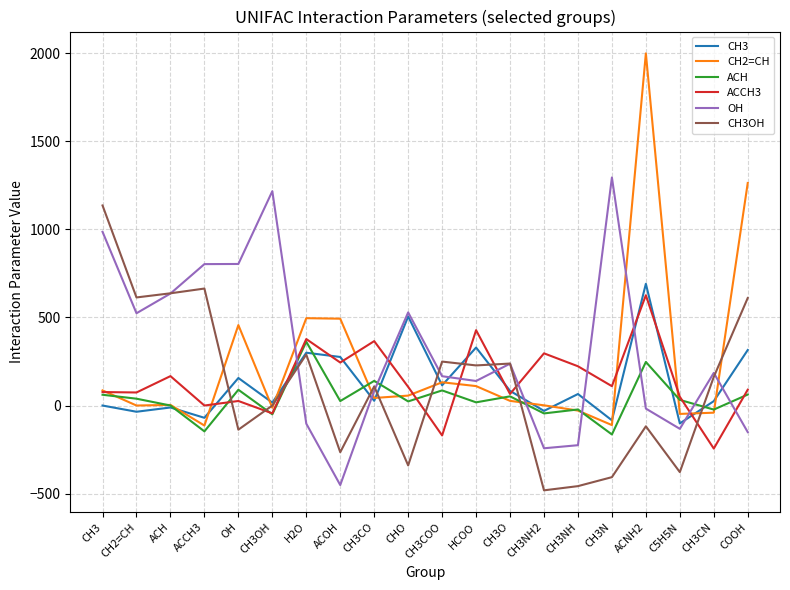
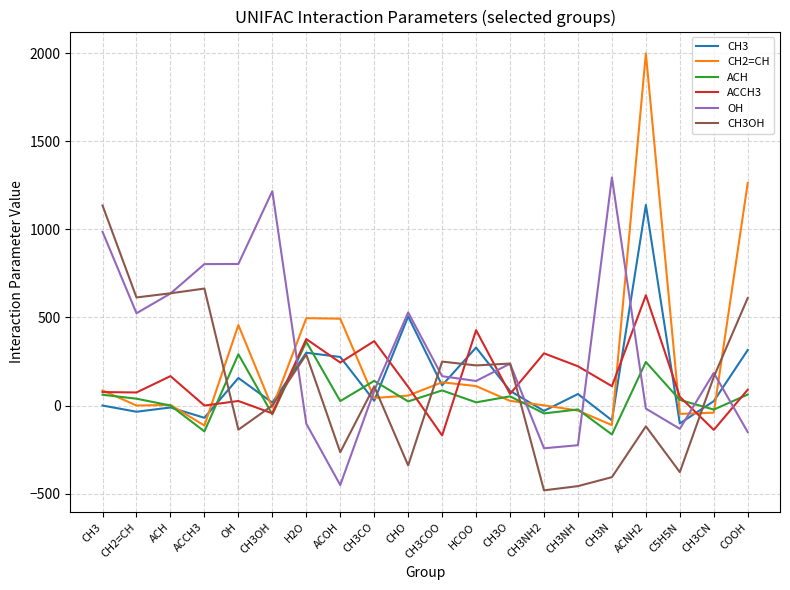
ACH, OH: 90 -> 290
CH3, ACNH2: 690 -> 1140
ACCH3, CH3CN: -240 -> -140
